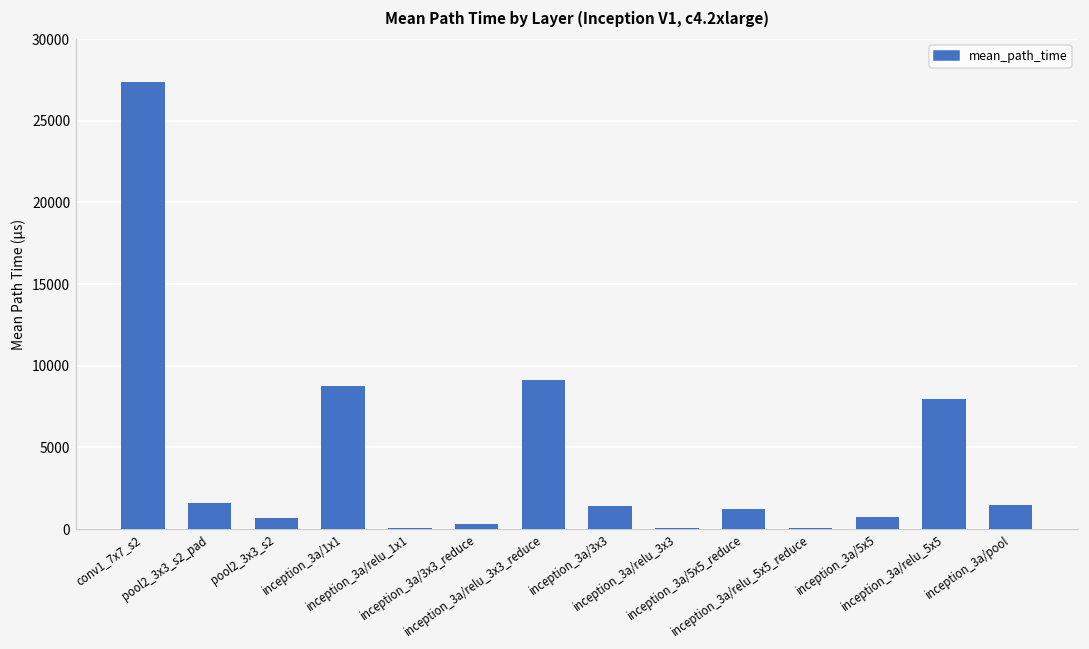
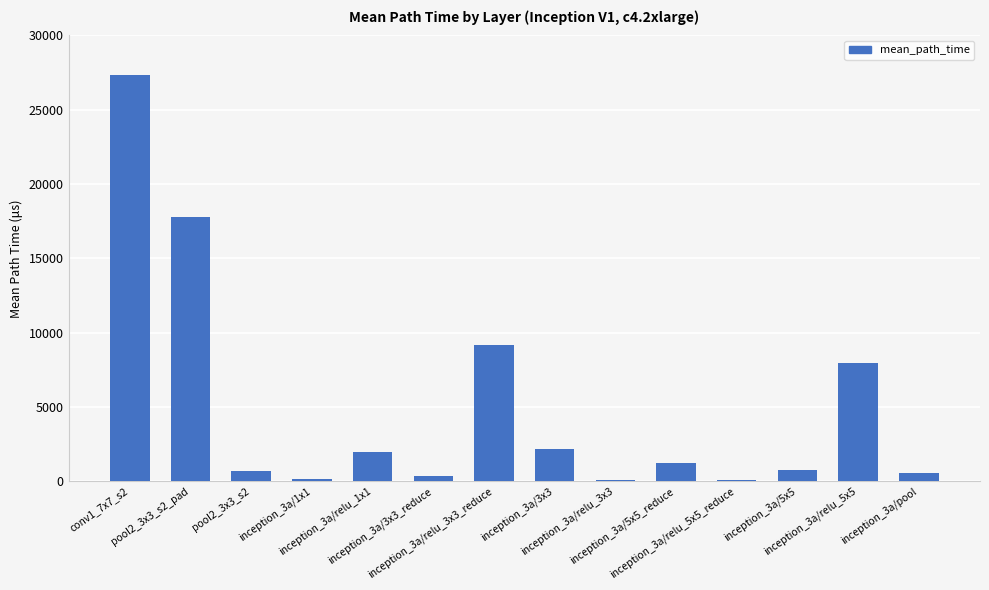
pool2_3x3_s2_pad: 1600 -> 17800
inception_3a/1x1: 8800 -> 200
inception_3a/relu_1x1: 100 -> 2000
inception_3a/3x3: 1400 -> 2200
inception_3a/pool: 1500 -> 600
